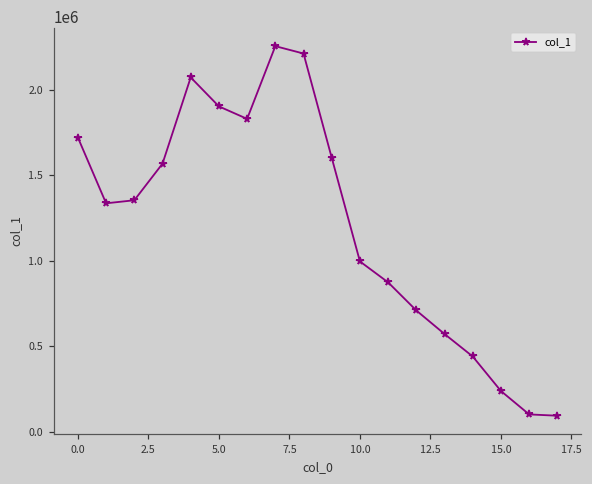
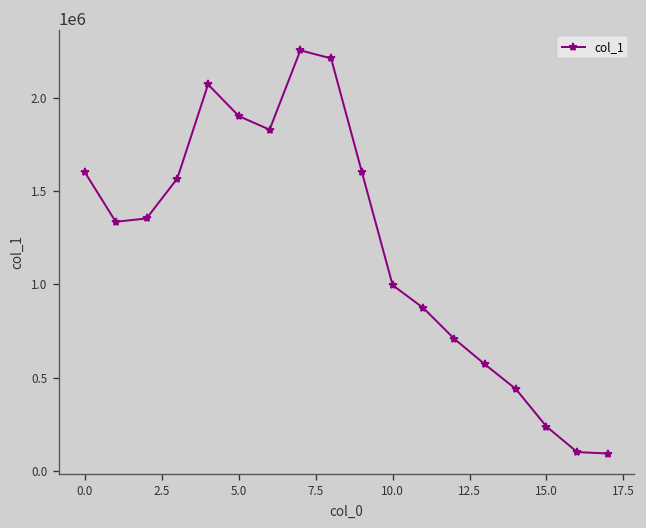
0.0: 1720000 -> 1600000
